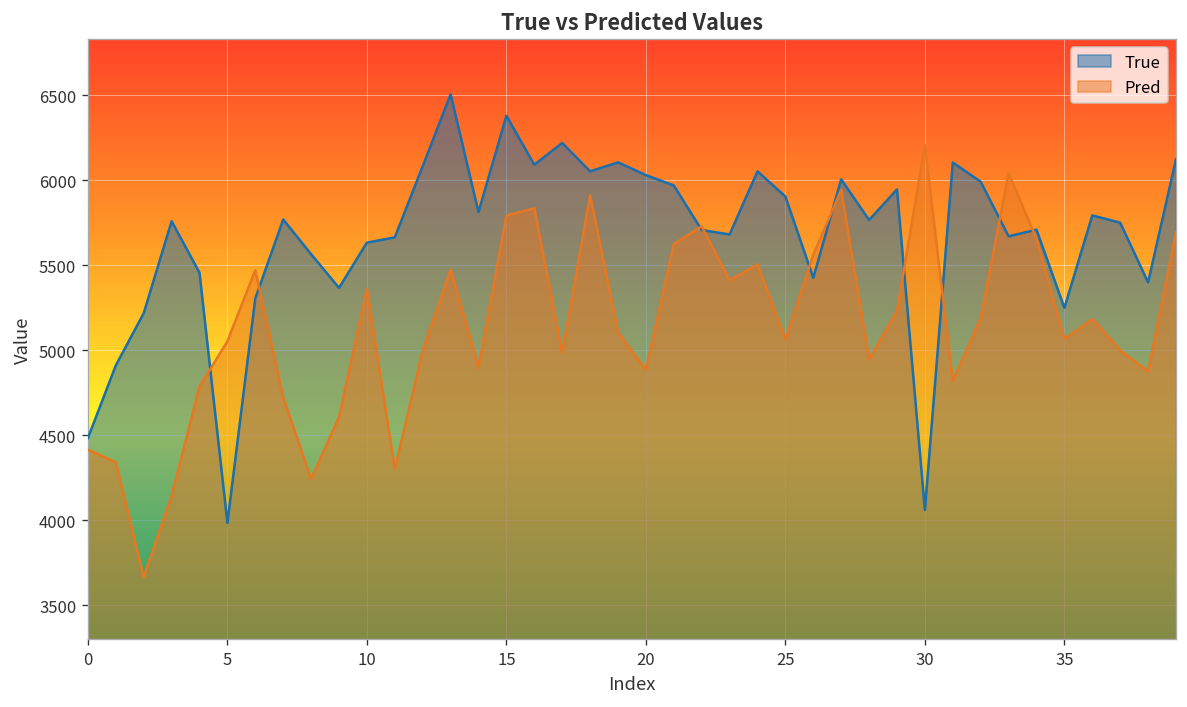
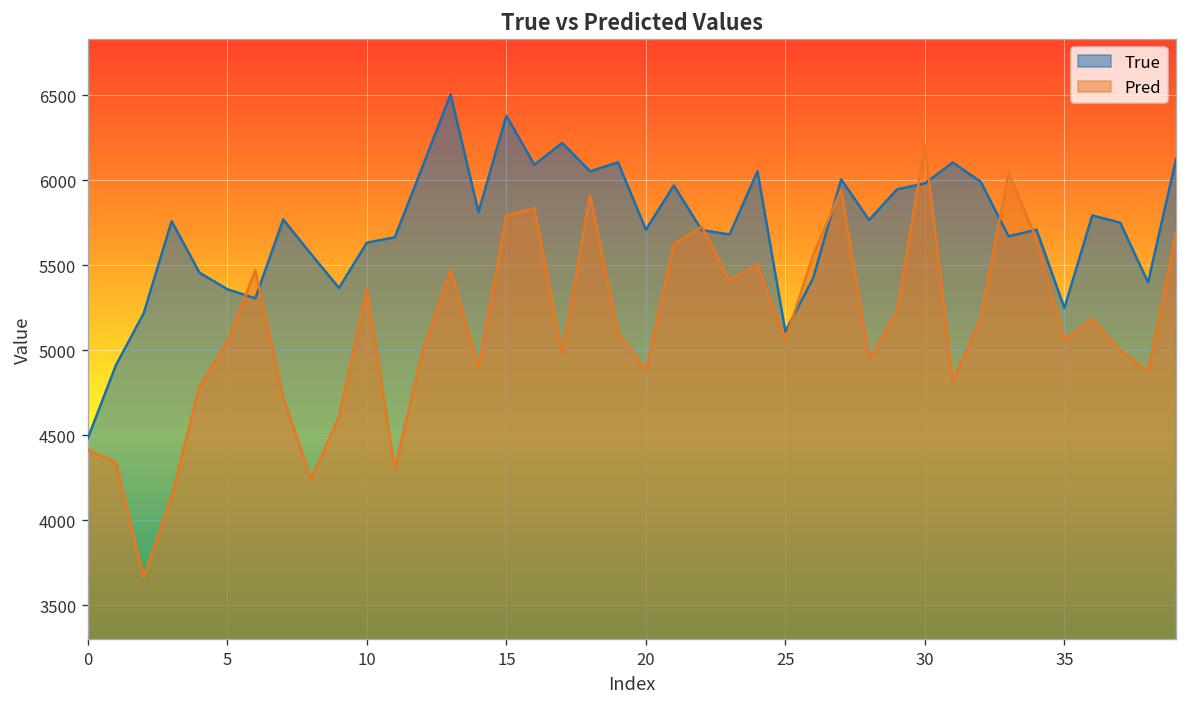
True, 5: 3990 -> 5360
True, 20: 6030 -> 5710
True, 25: 5900 -> 5110
True, 30: 4060 -> 5980
